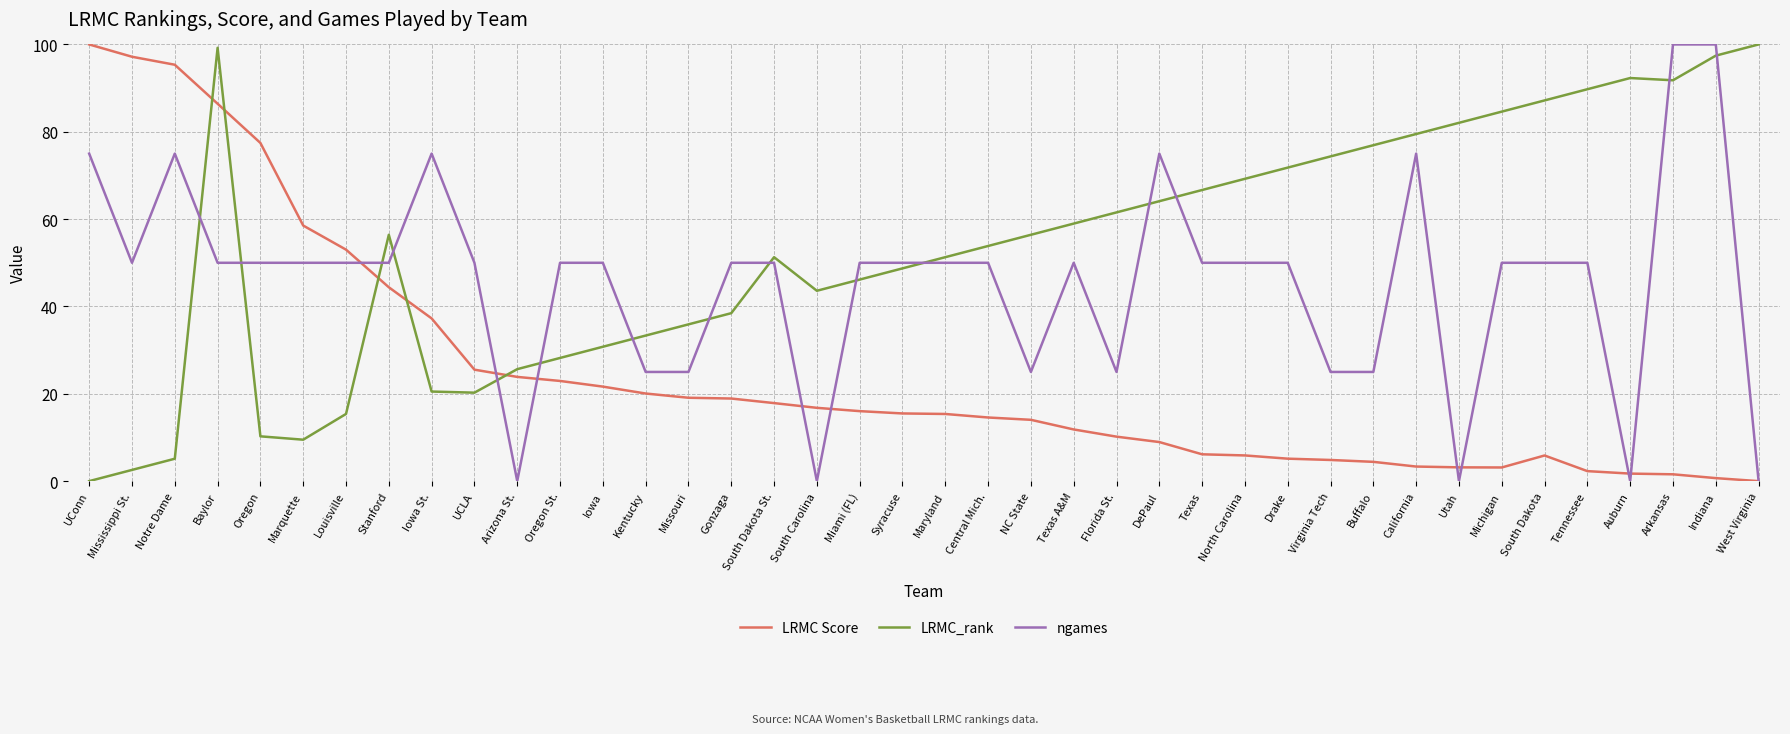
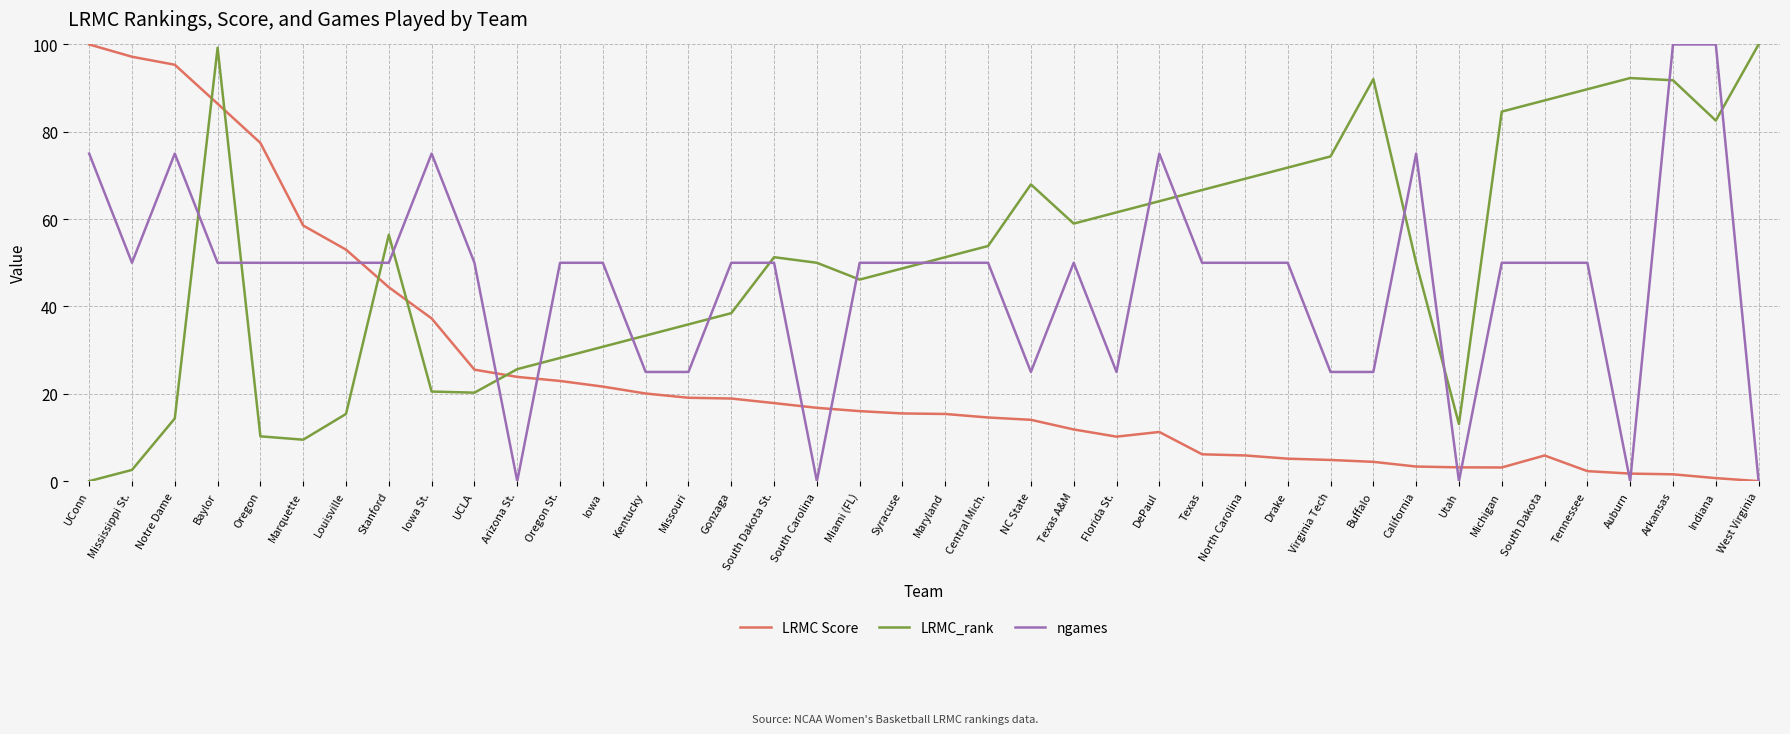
LRMC_rank, Notre Dame: 5 -> 14
LRMC_rank, South Carolina: 44 -> 50
LRMC_rank, NC State: 56 -> 68
LRMC Score, DePaul: 9 -> 11
LRMC_rank, Buffalo: 77 -> 92
LRMC_rank, California: 79 -> 50
LRMC_rank, Utah: 82 -> 13
LRMC_rank, Indiana: 97 -> 83
